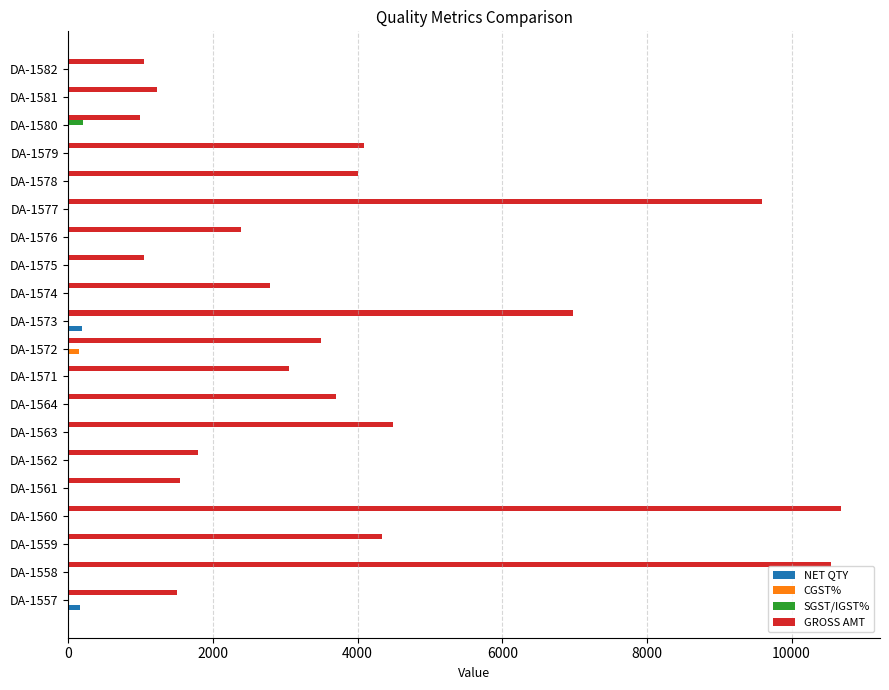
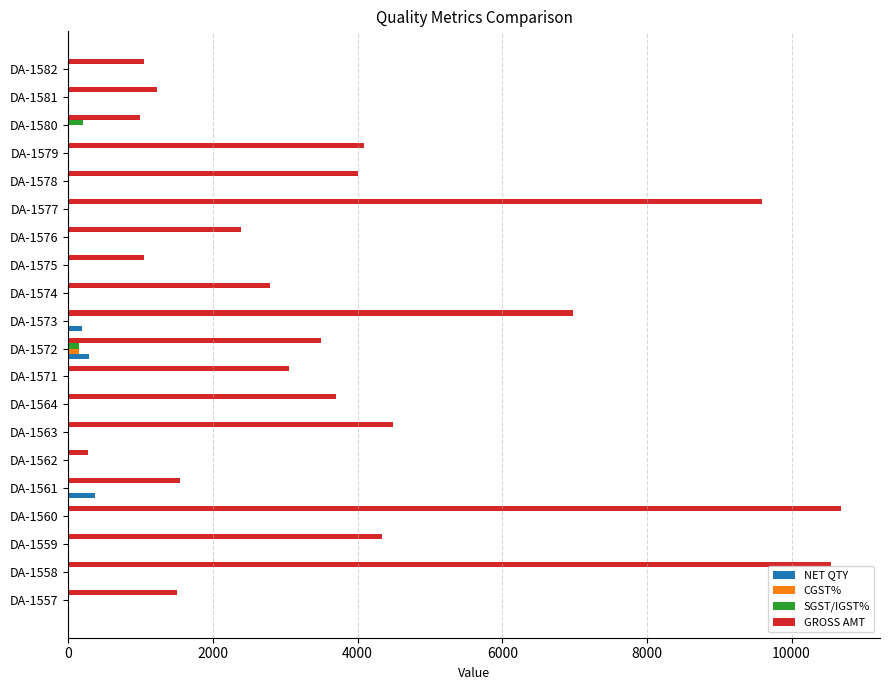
SGST/IGST%, DA-1572: 0 -> 100
NET QTY, DA-1572: 0 -> 300
GROSS AMT, DA-1562: 1800 -> 300
NET QTY, DA-1561: 0 -> 400
NET QTY, DA-1557: 200 -> 0
